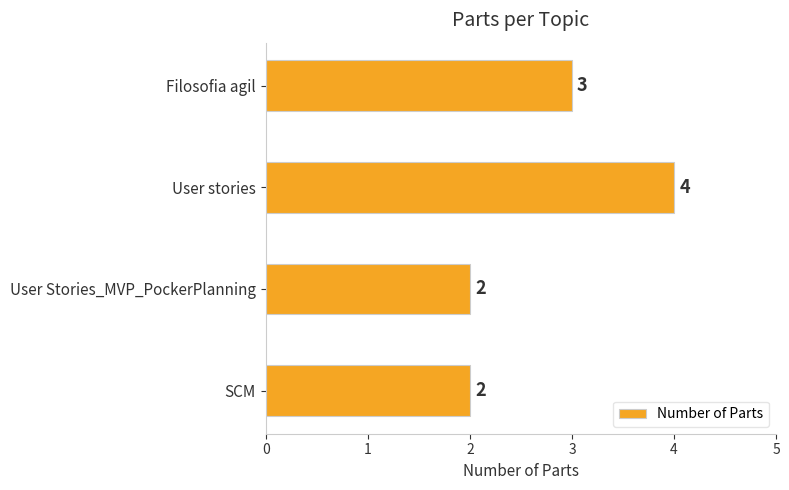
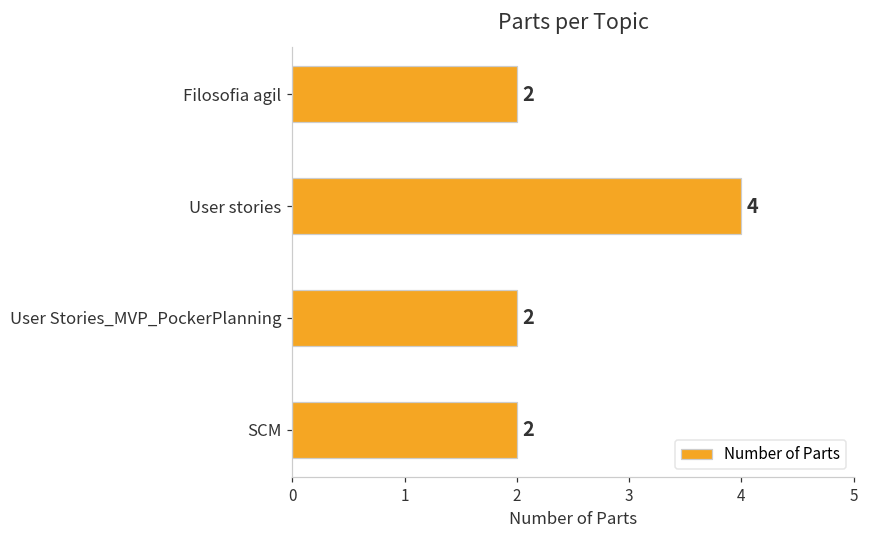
Filosofia agil: 3 -> 2
